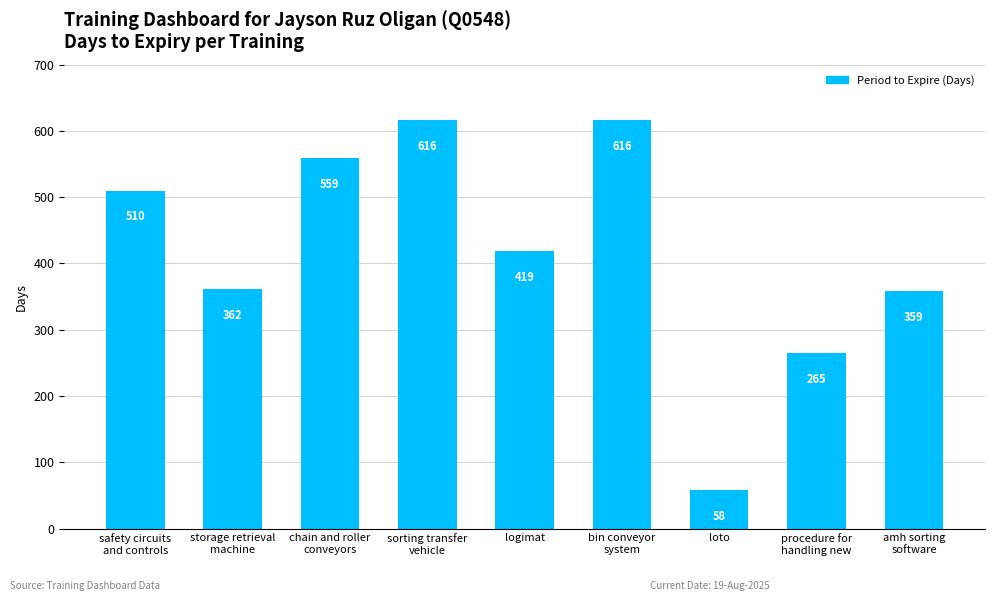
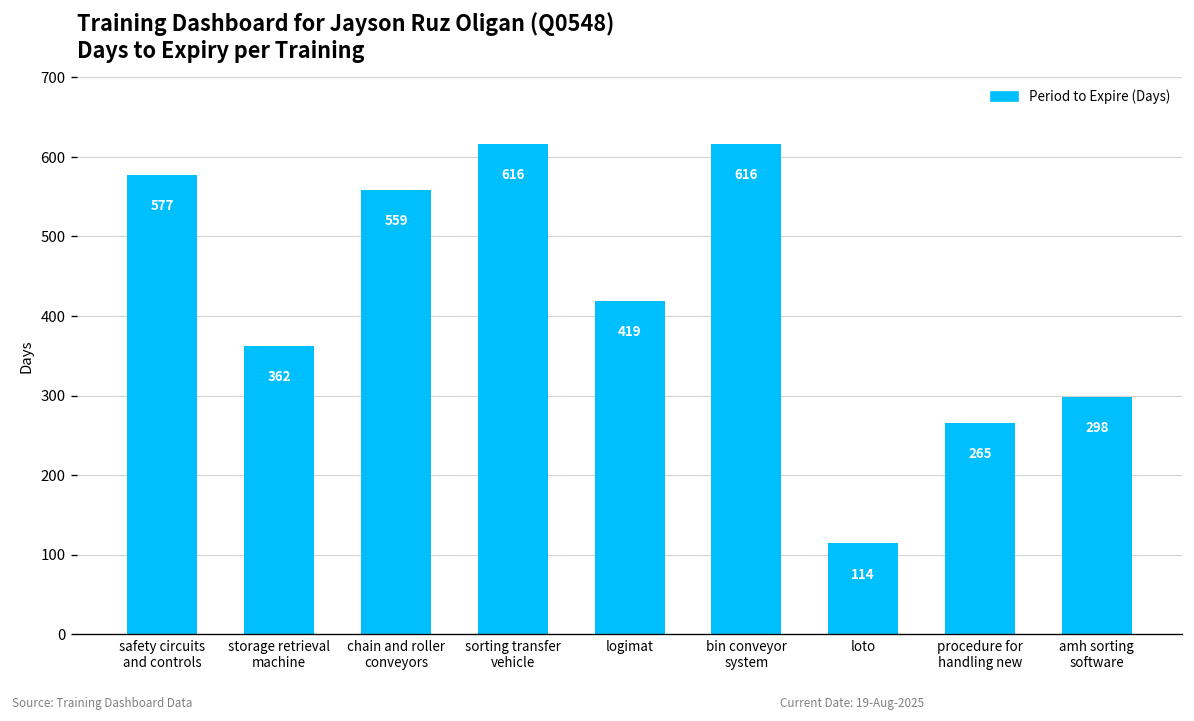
safety circuits and controls: 510 -> 577
loto: 58 -> 114
amh sorting software: 359 -> 298
